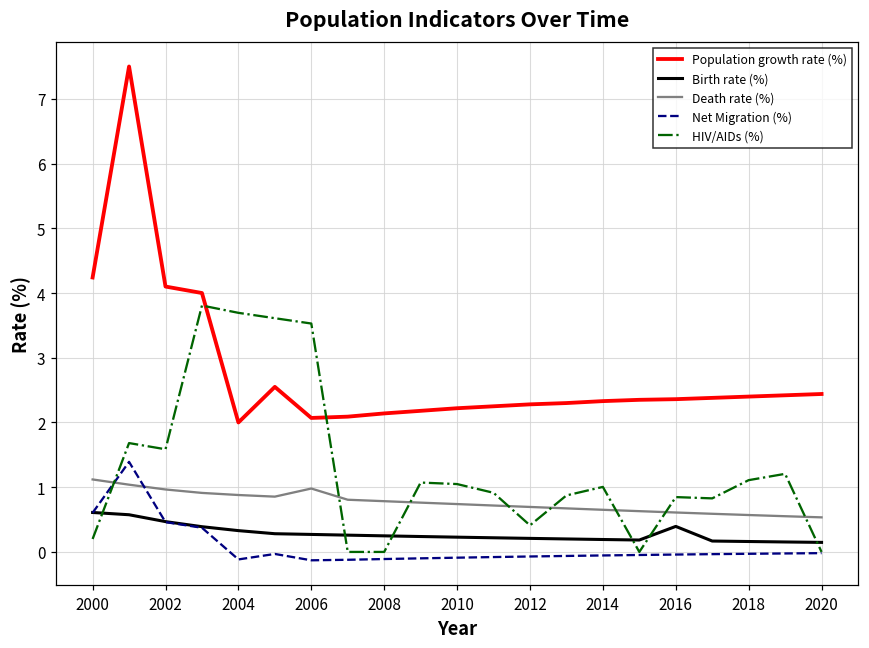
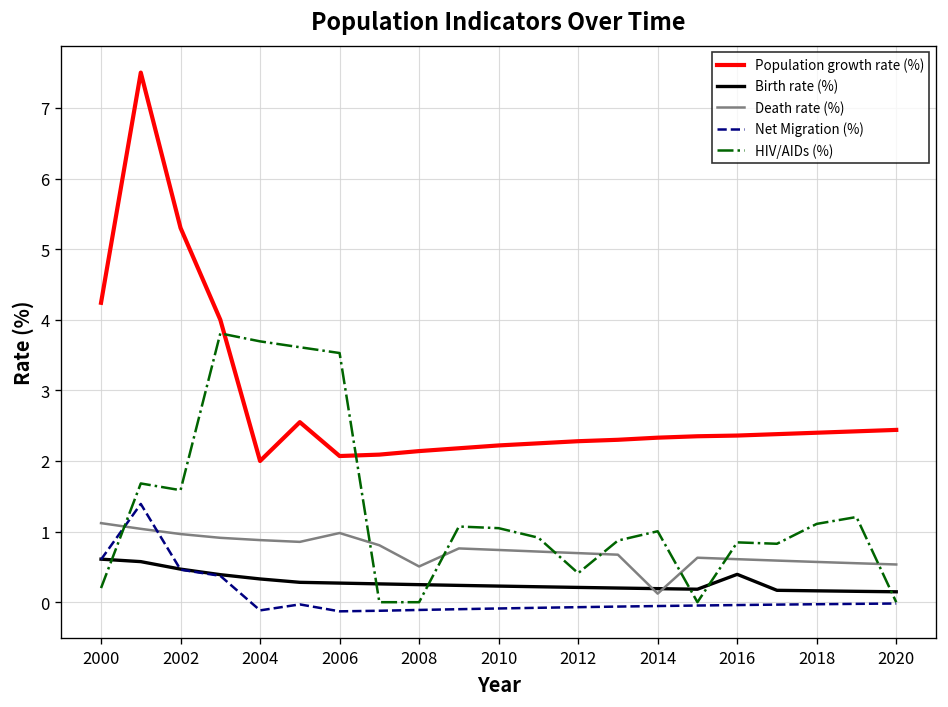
Population growth rate (%), 2002: 4.1 -> 5.3
Death rate (%), 2008: 0.8 -> 0.5
Death rate (%), 2014: 0.7 -> 0.1
